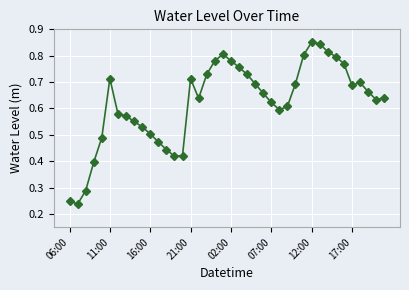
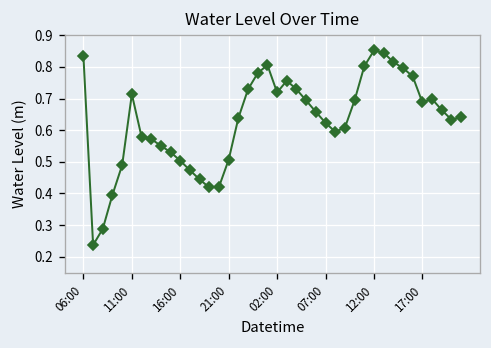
06:00: 0.25 -> 0.83
21:00: 0.71 -> 0.51
02:00: 0.78 -> 0.72
